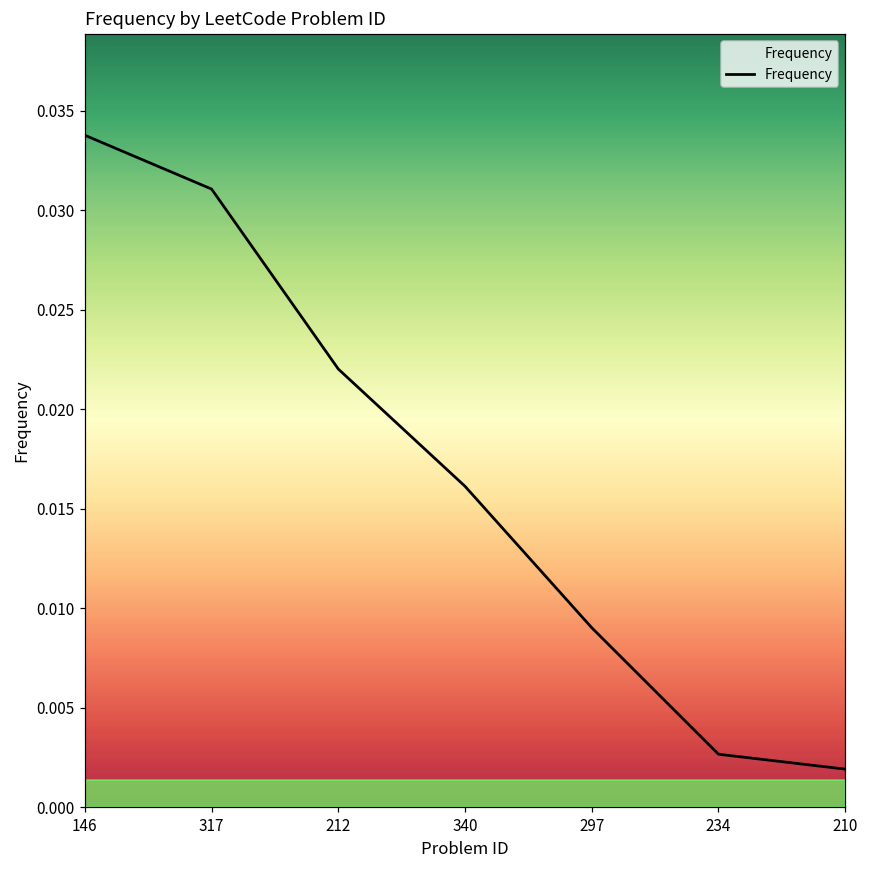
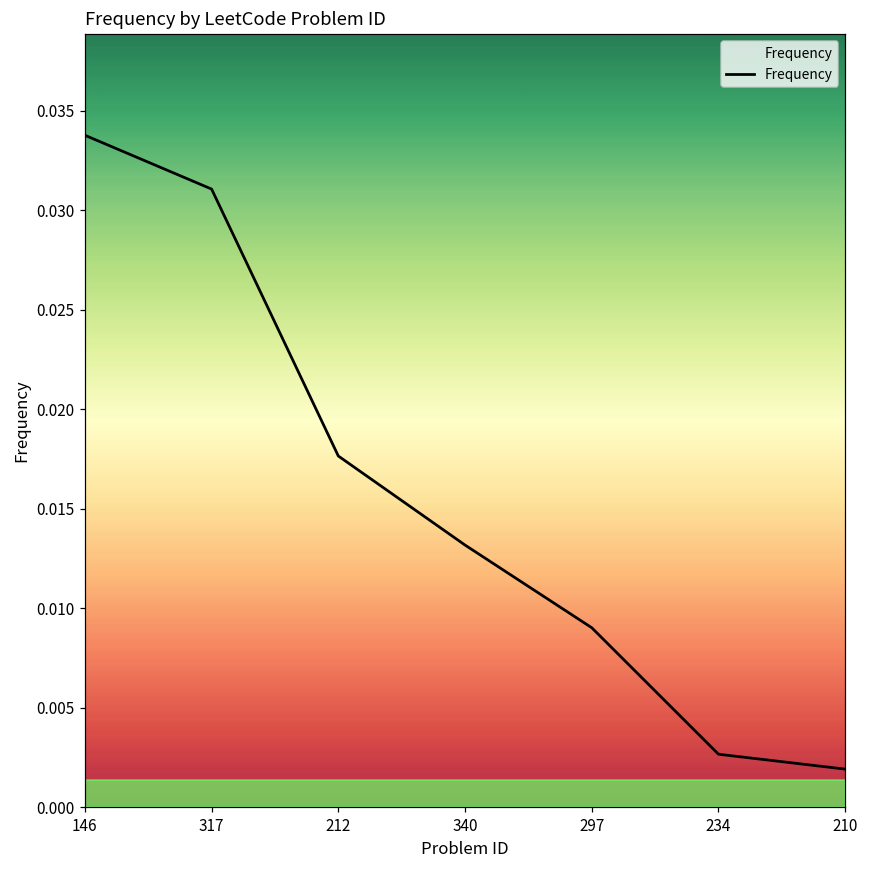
212: 0.0220 -> 0.0176
340: 0.0161 -> 0.0132
